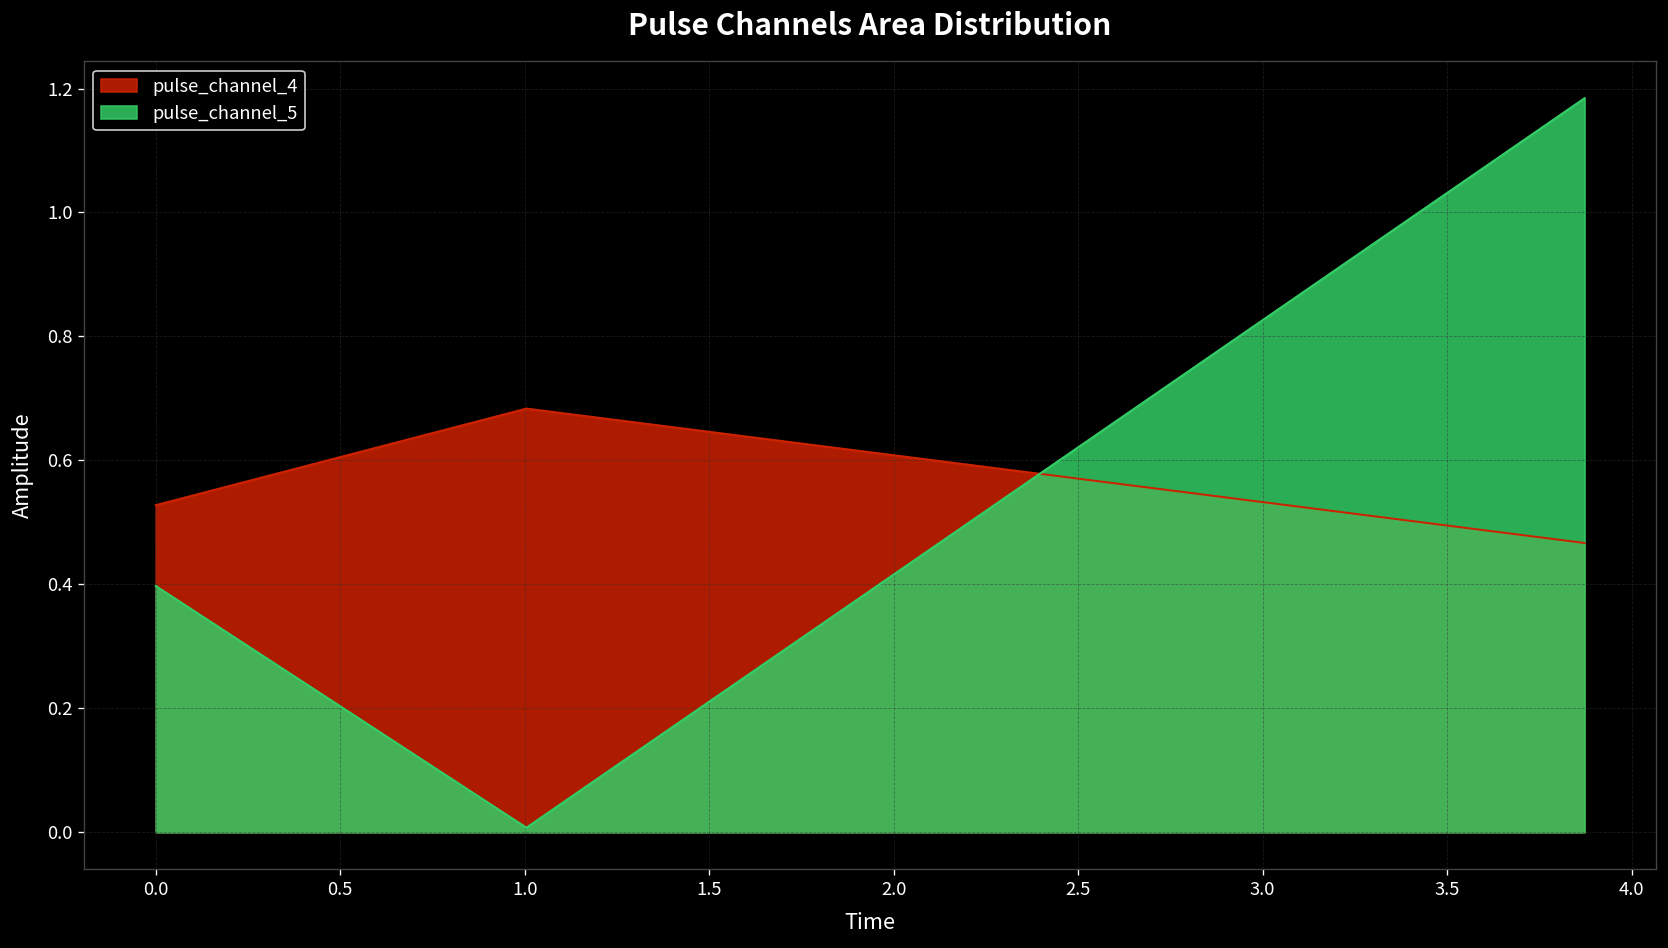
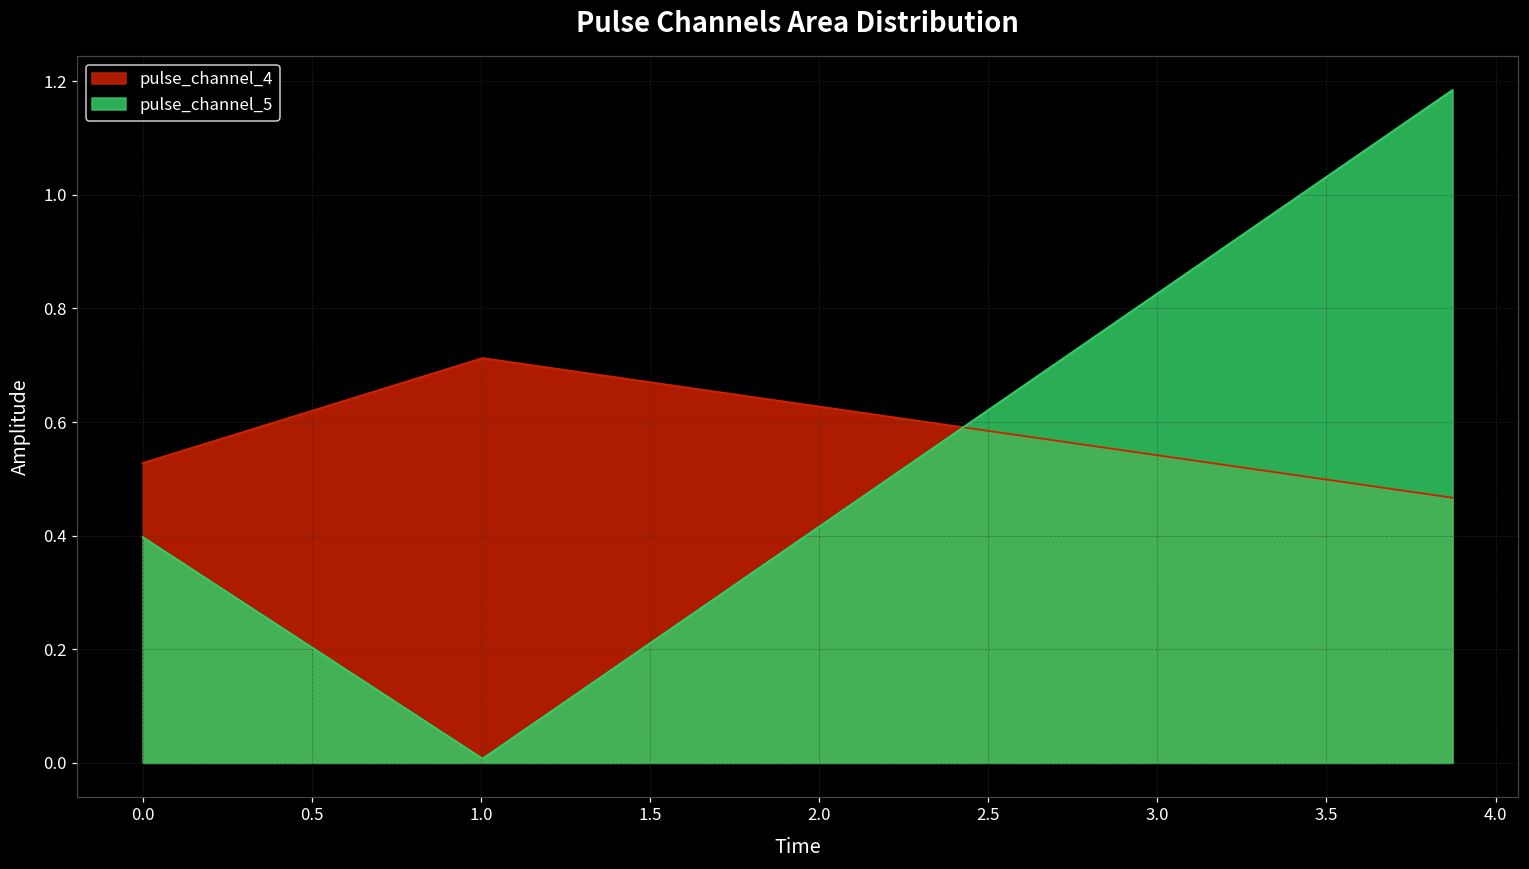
pulse_channel_4, 1.0: 0.68 -> 0.71
